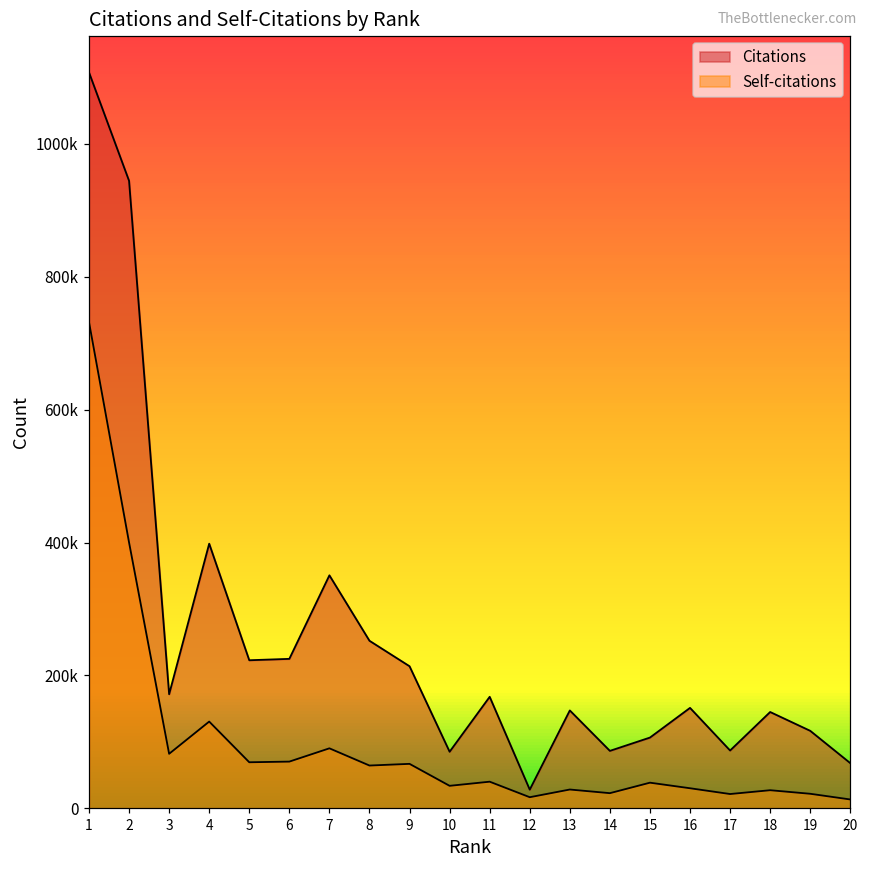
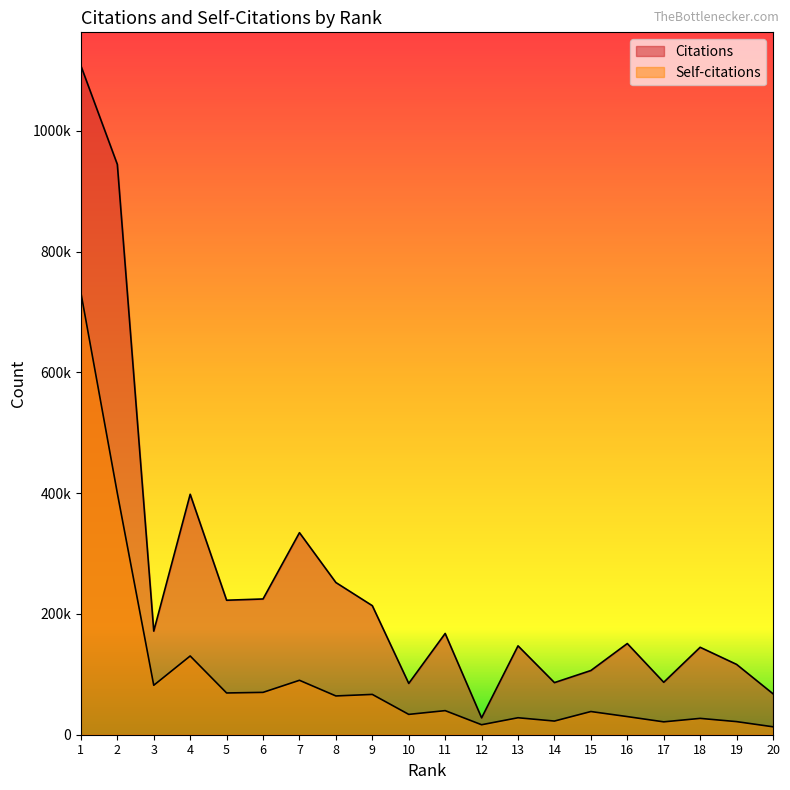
Citations, 7: 350000 -> 330000
